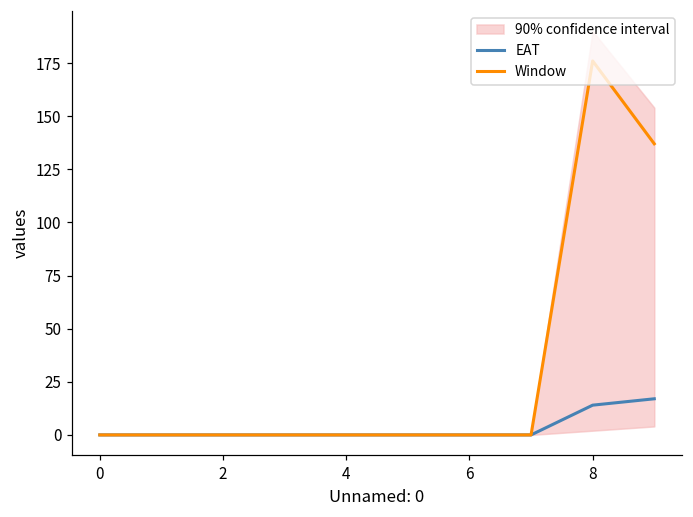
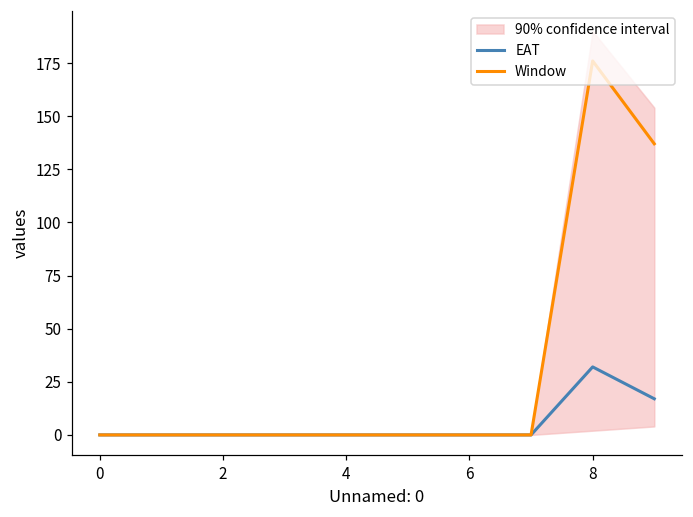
EAT, 8: 14 -> 32
